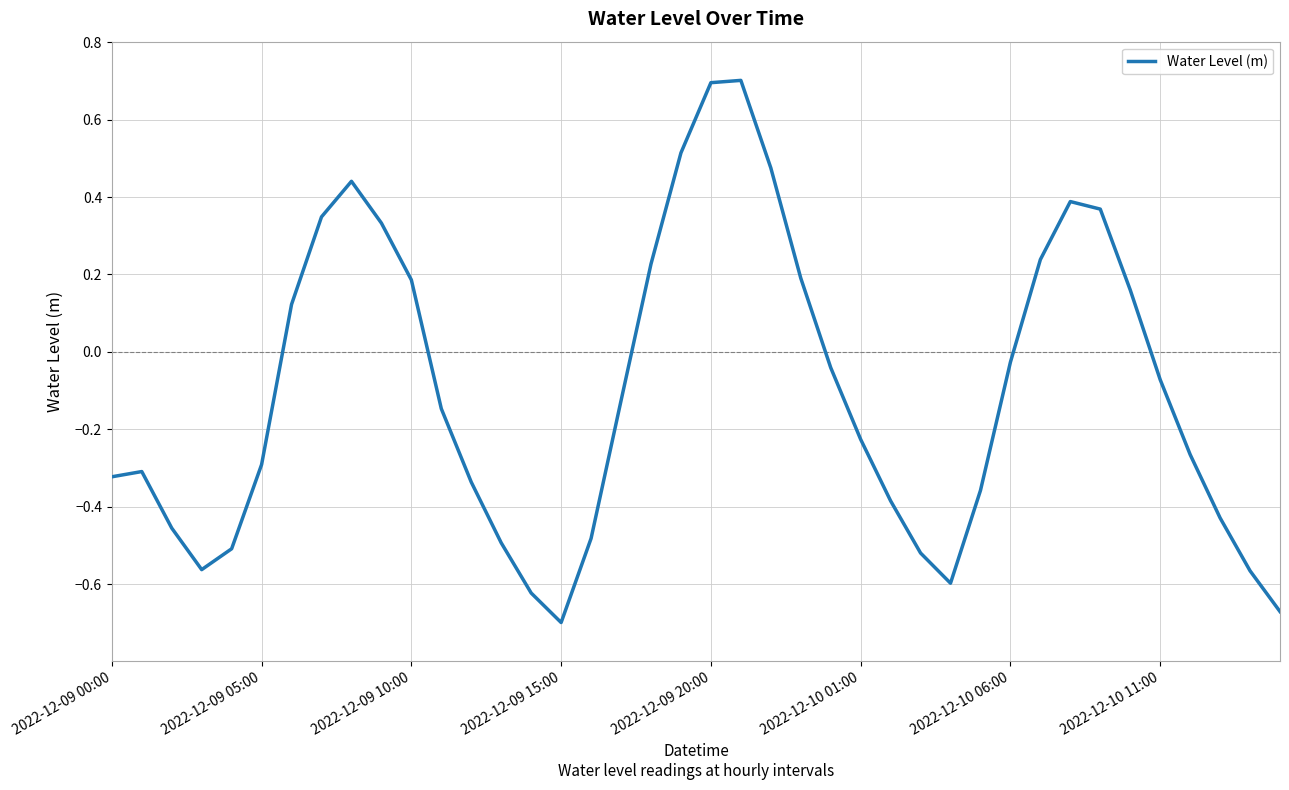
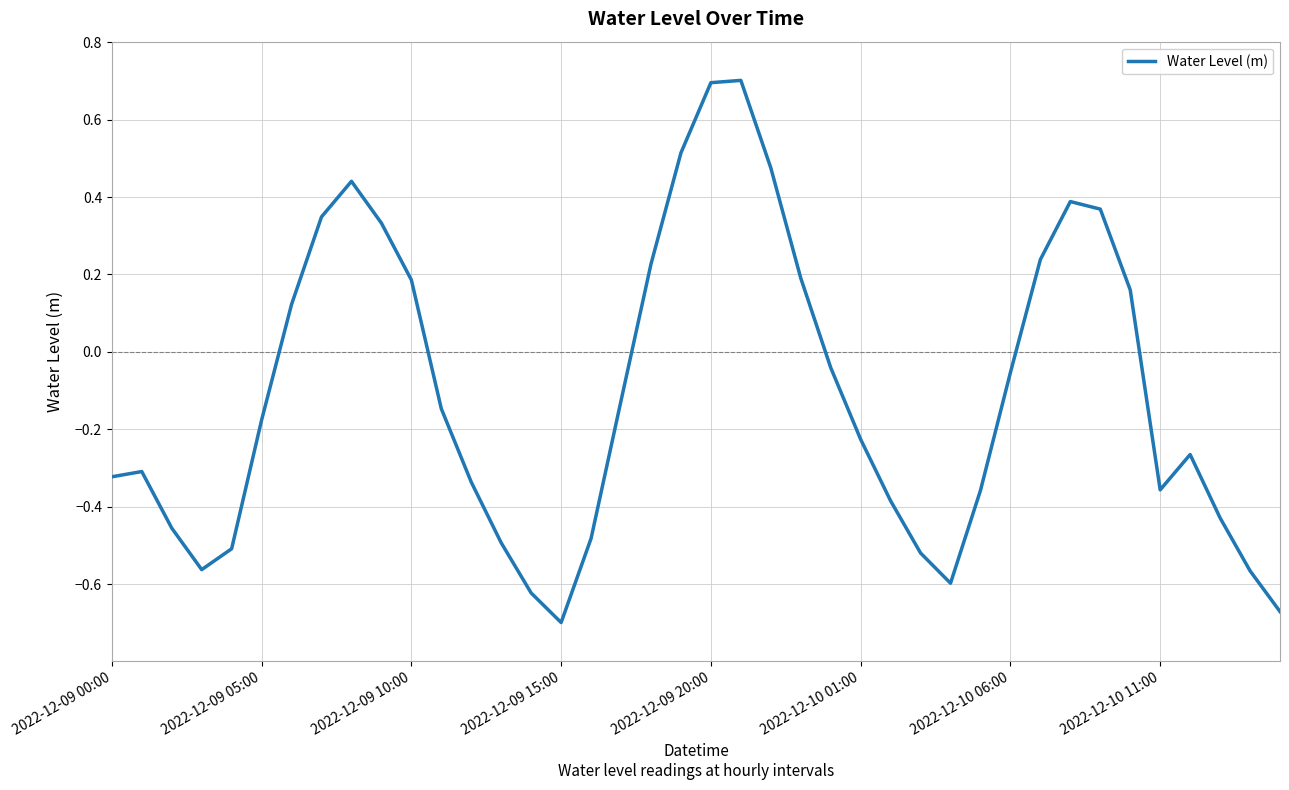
2022-12-09 05:00: -0.29 -> -0.18
2022-12-10 06:00: -0.03 -> -0.05
2022-12-10 11:00: -0.07 -> -0.36
